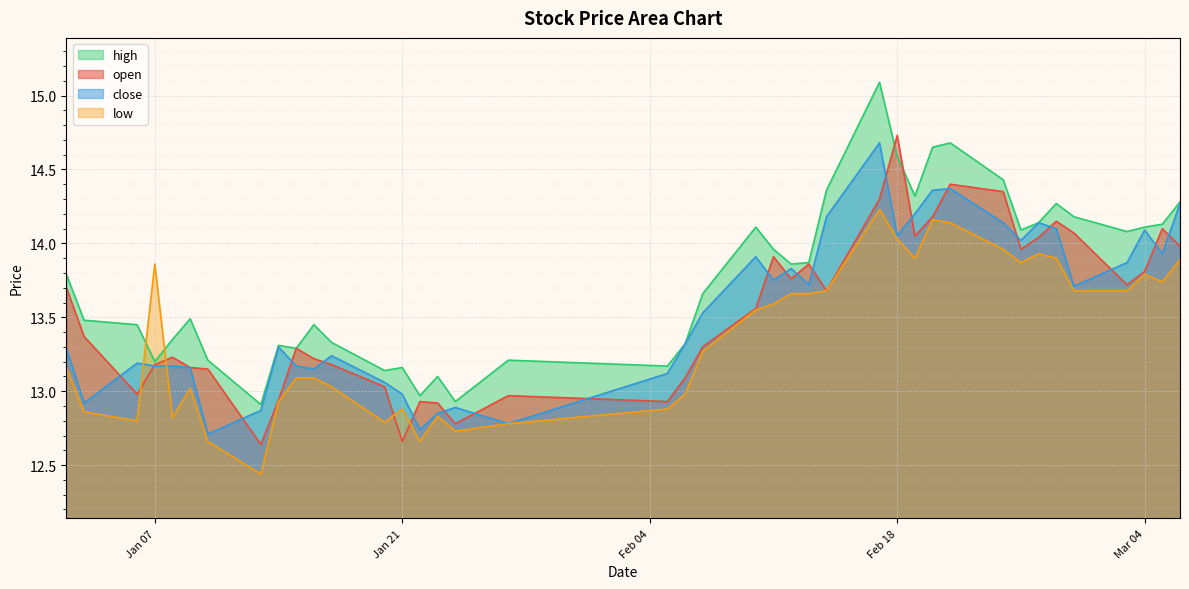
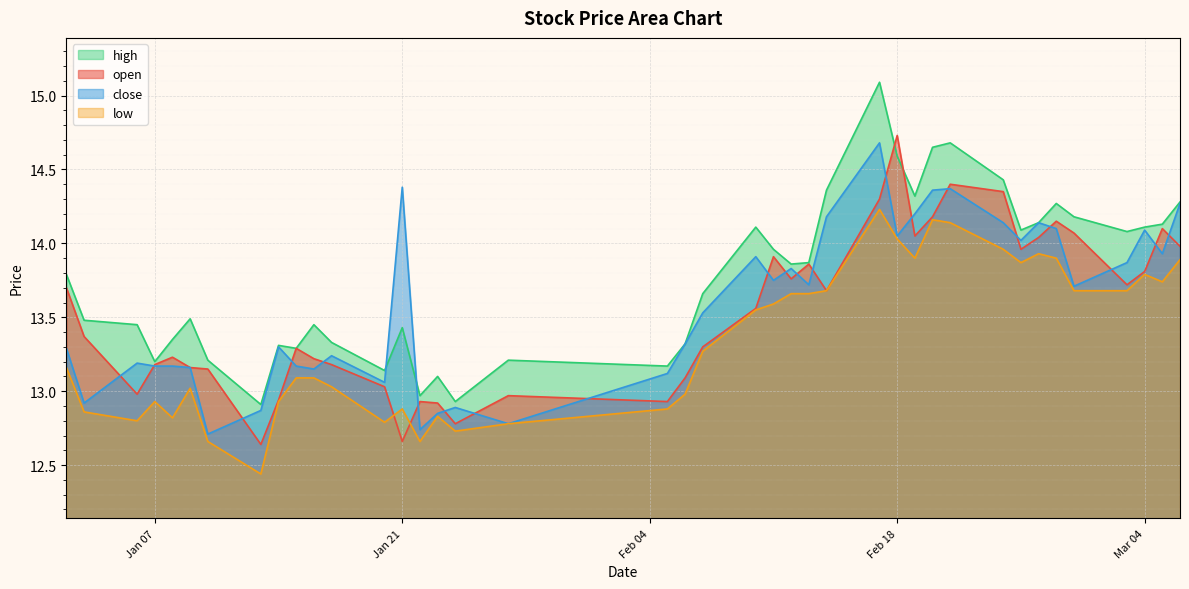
low, Jan 07: 13.86 -> 12.93
high, Jan 21: 13.16 -> 13.43
close, Jan 21: 12.98 -> 14.38
